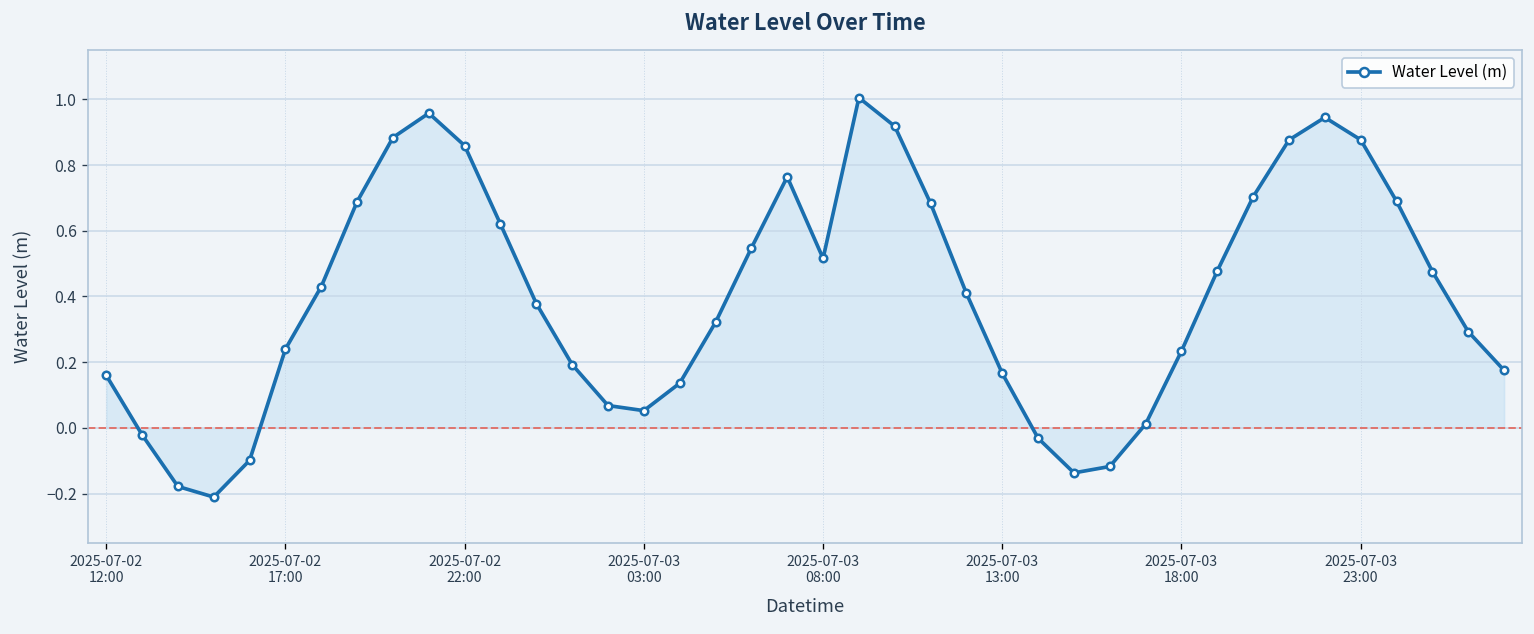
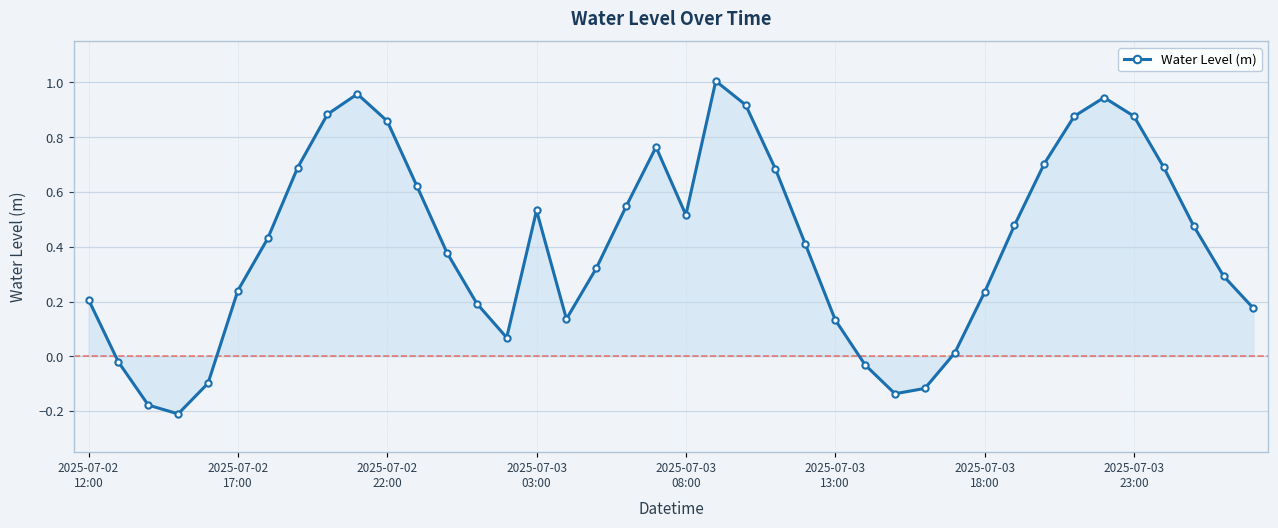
Water Level (m), 2025-07-02 12:00: 0.16 -> 0.21
Water Level (m), 2025-07-03 03:00: 0.05 -> 0.53
Water Level (m), 2025-07-03 13:00: 0.17 -> 0.13
